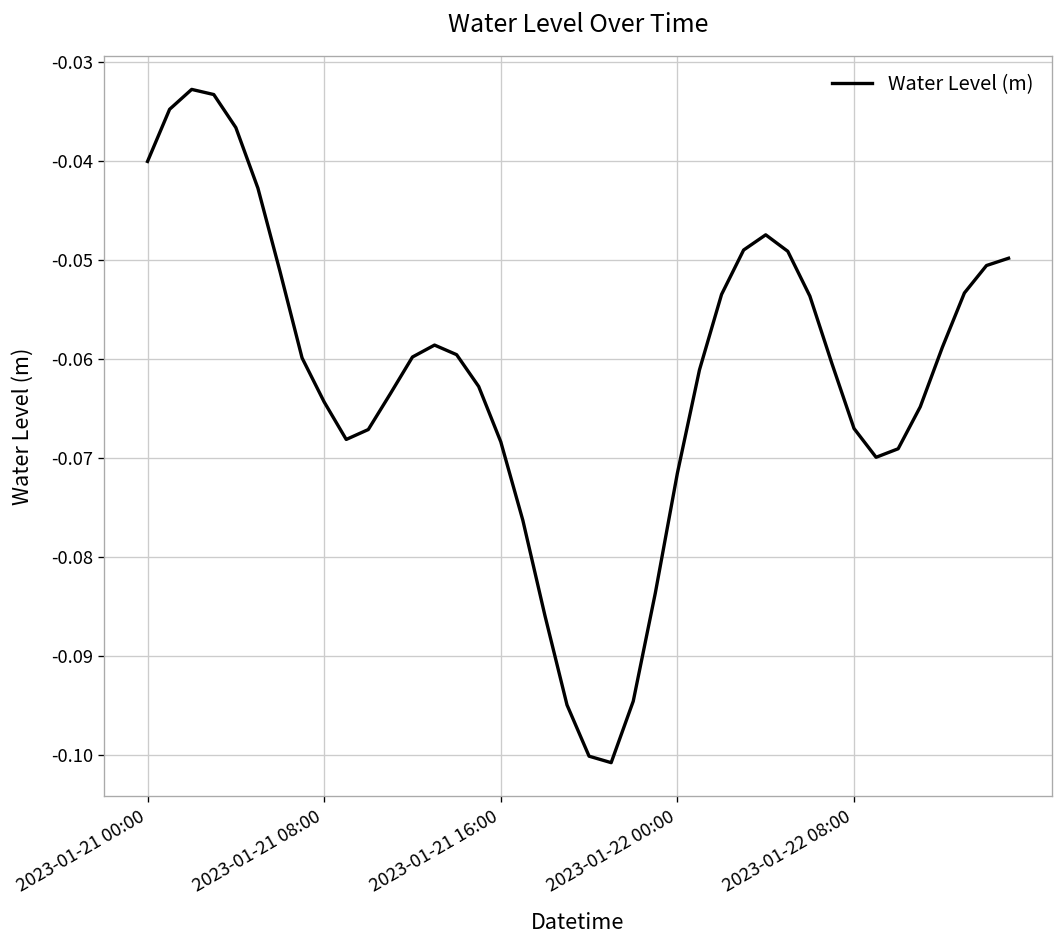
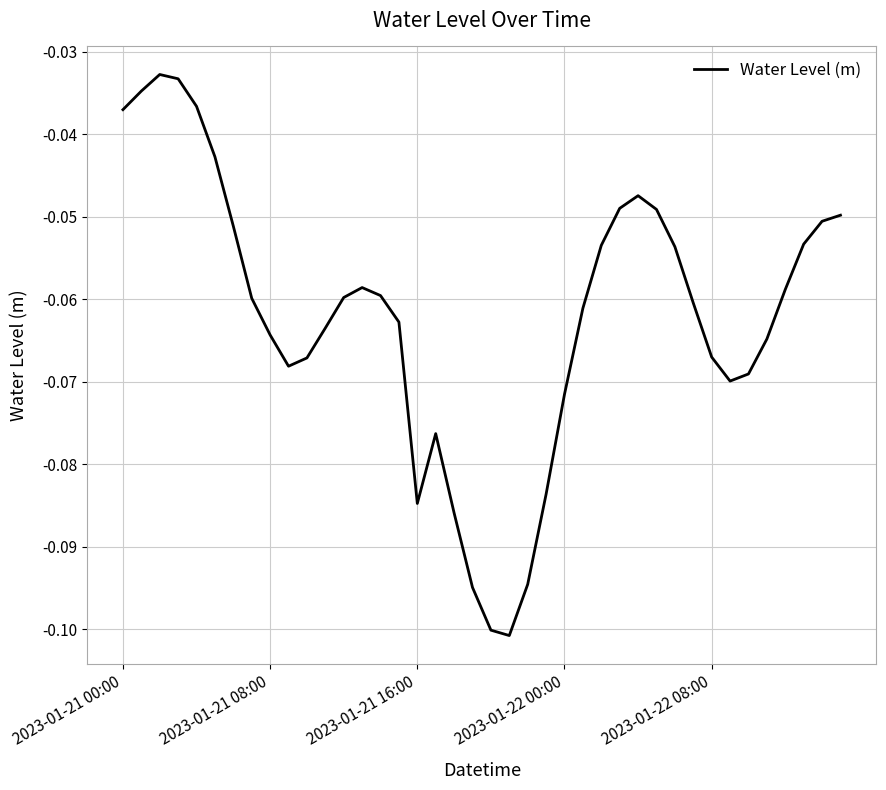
2023-01-21 00:00: -0.040 -> -0.037
2023-01-21 16:00: -0.068 -> -0.085
